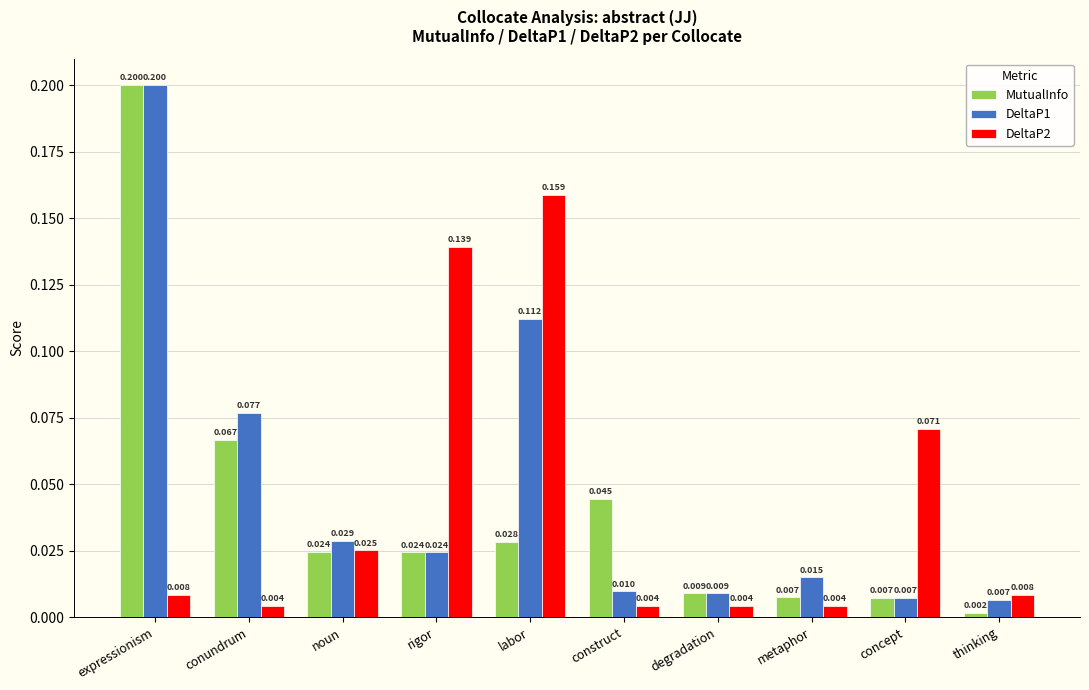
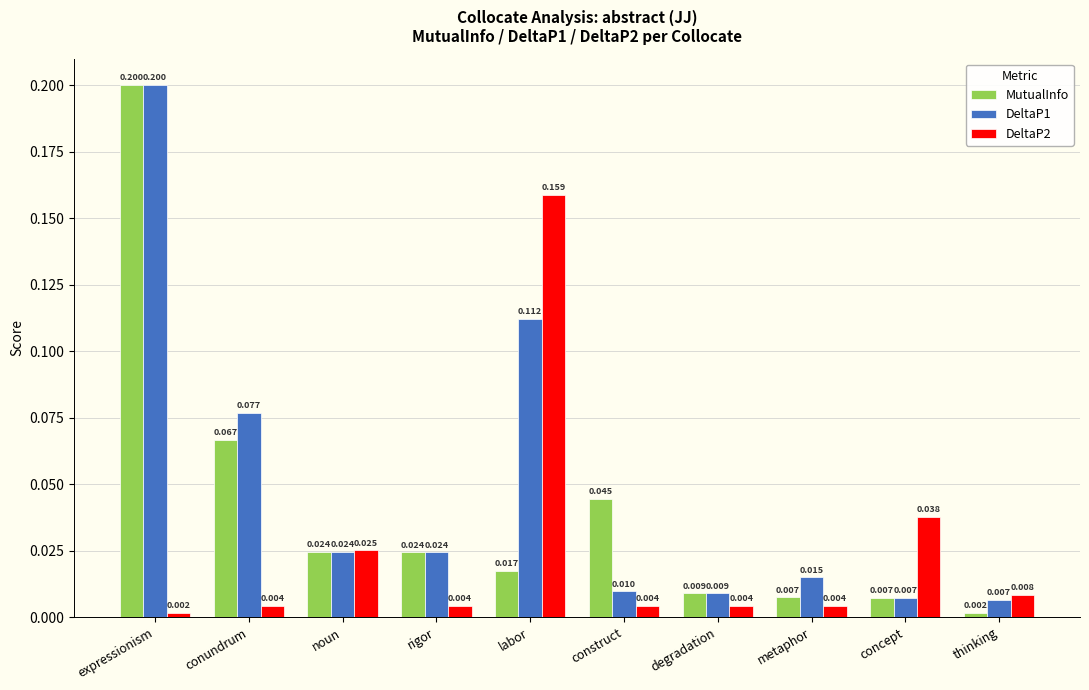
DeltaP2, expressionism: 0.008 -> 0.002
DeltaP1, noun: 0.029 -> 0.024
DeltaP2, rigor: 0.139 -> 0.004
MutualInfo, labor: 0.028 -> 0.017
DeltaP2, concept: 0.071 -> 0.038
